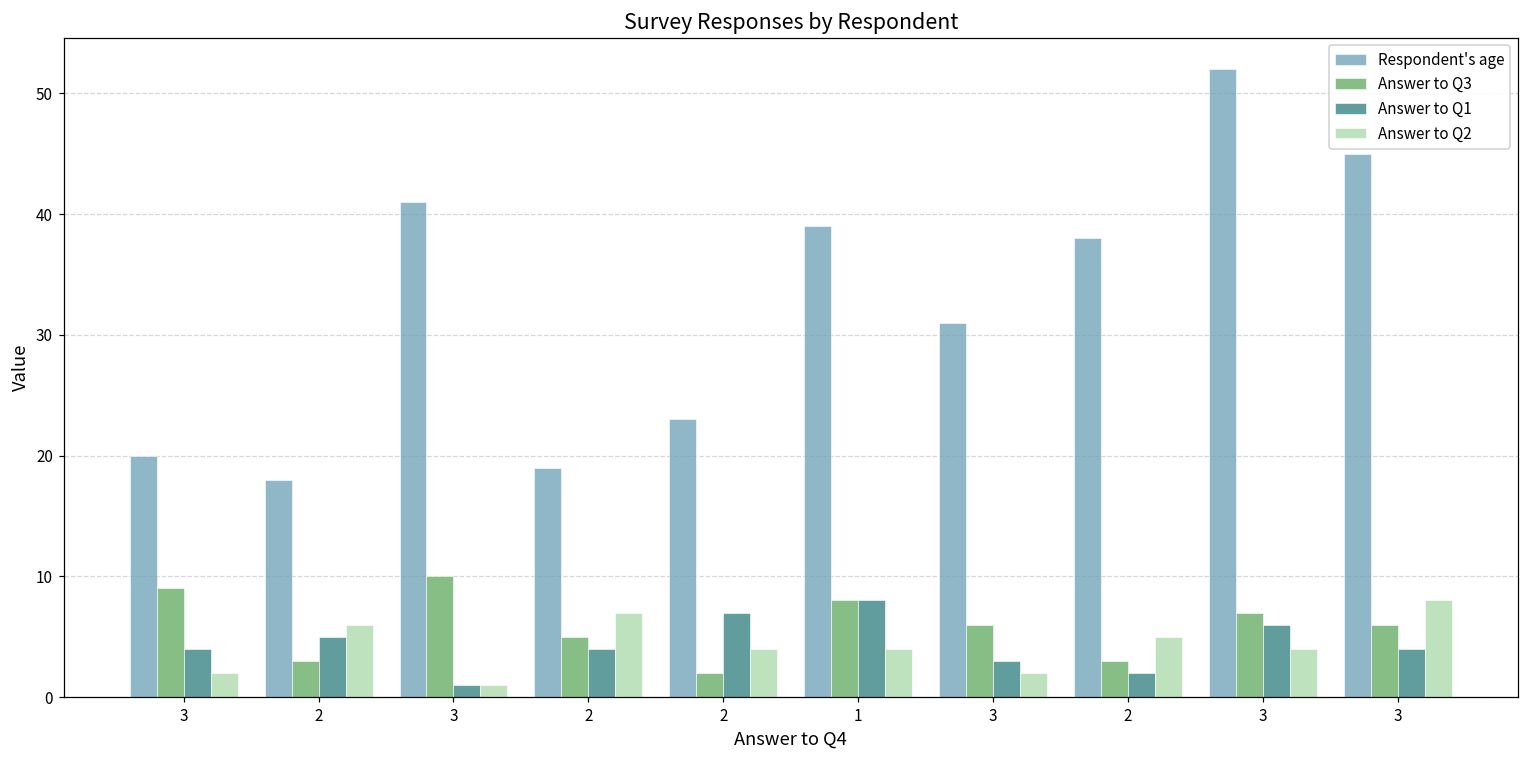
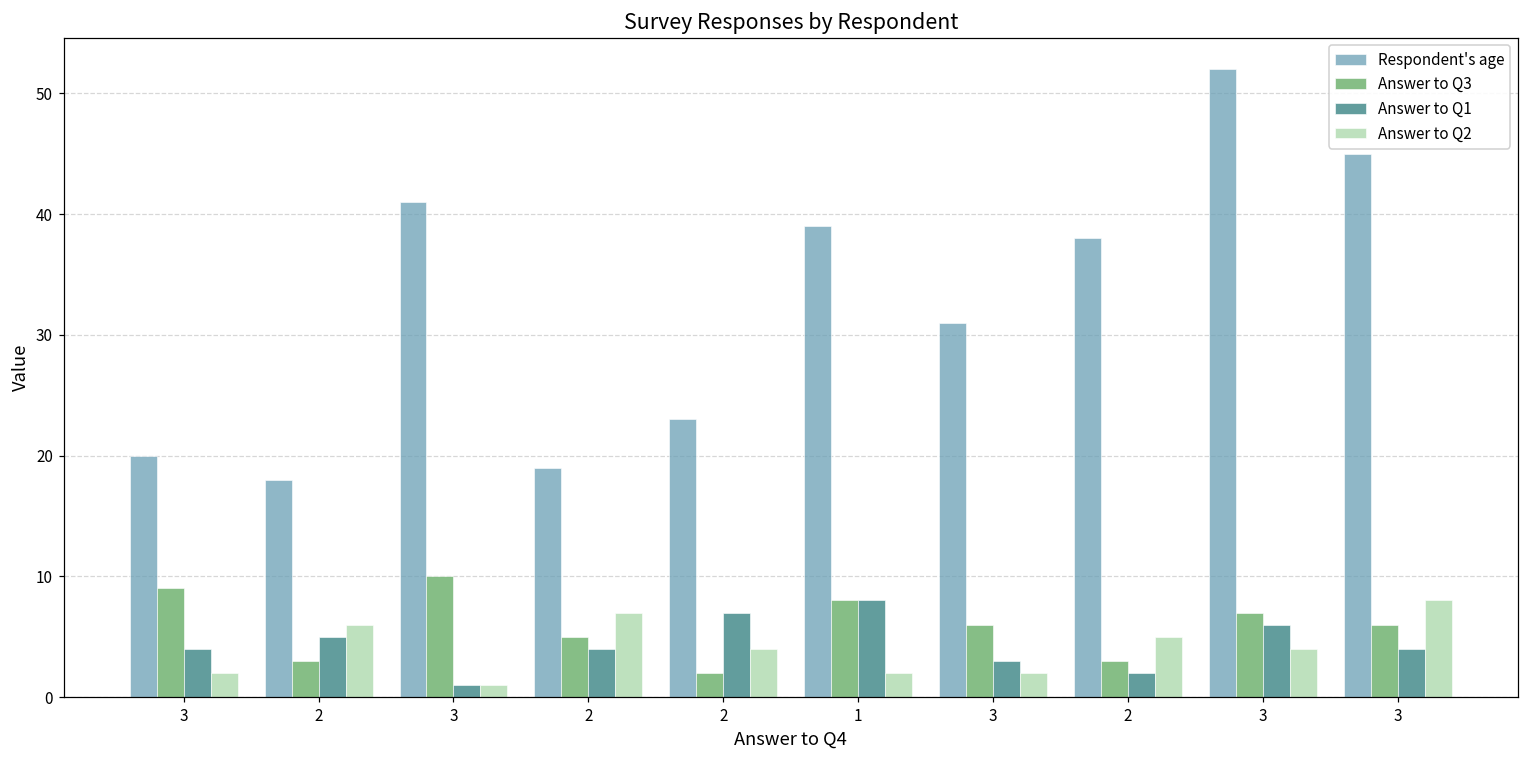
Answer to Q2, 1: 4 -> 2
